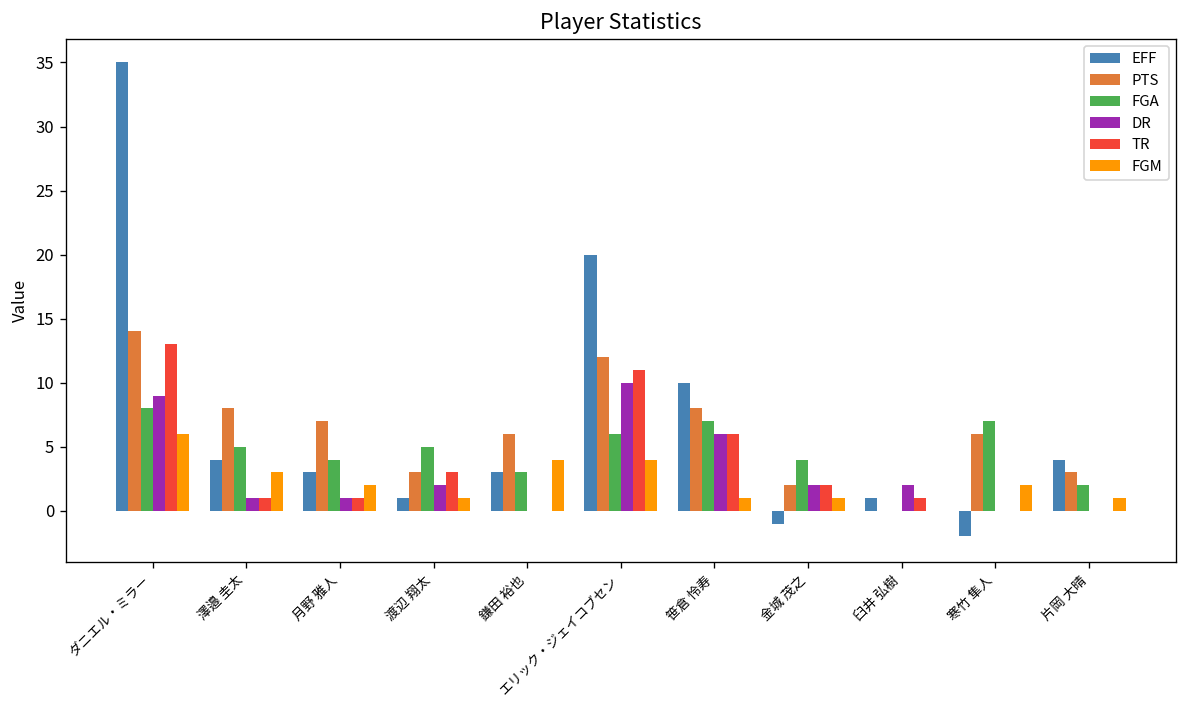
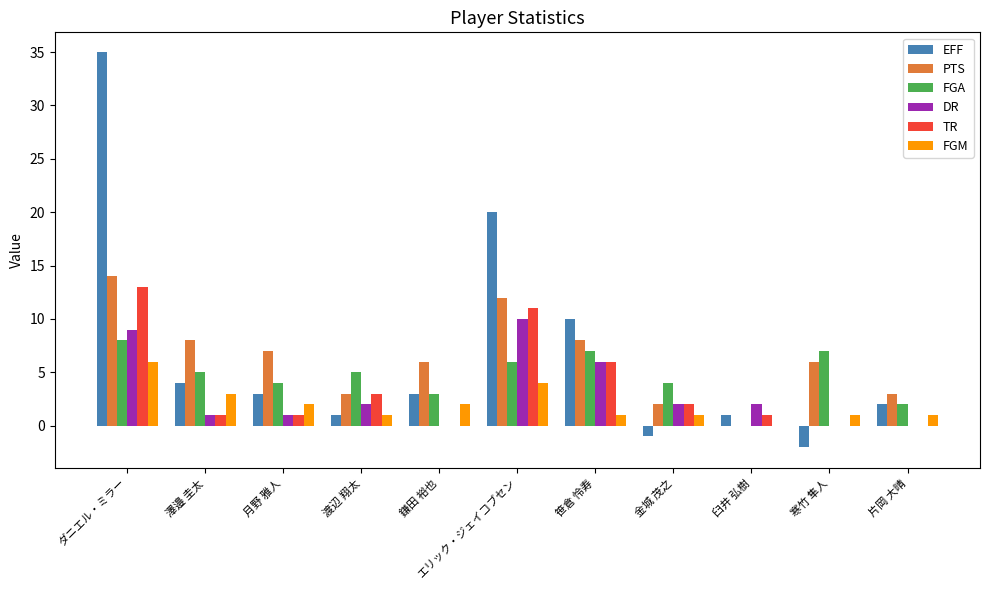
FGM, 鎌田 裕也: 4 -> 2
FGM, 寒竹 隼人: 2 -> 1
EFF, 片岡 大晴: 4 -> 2
